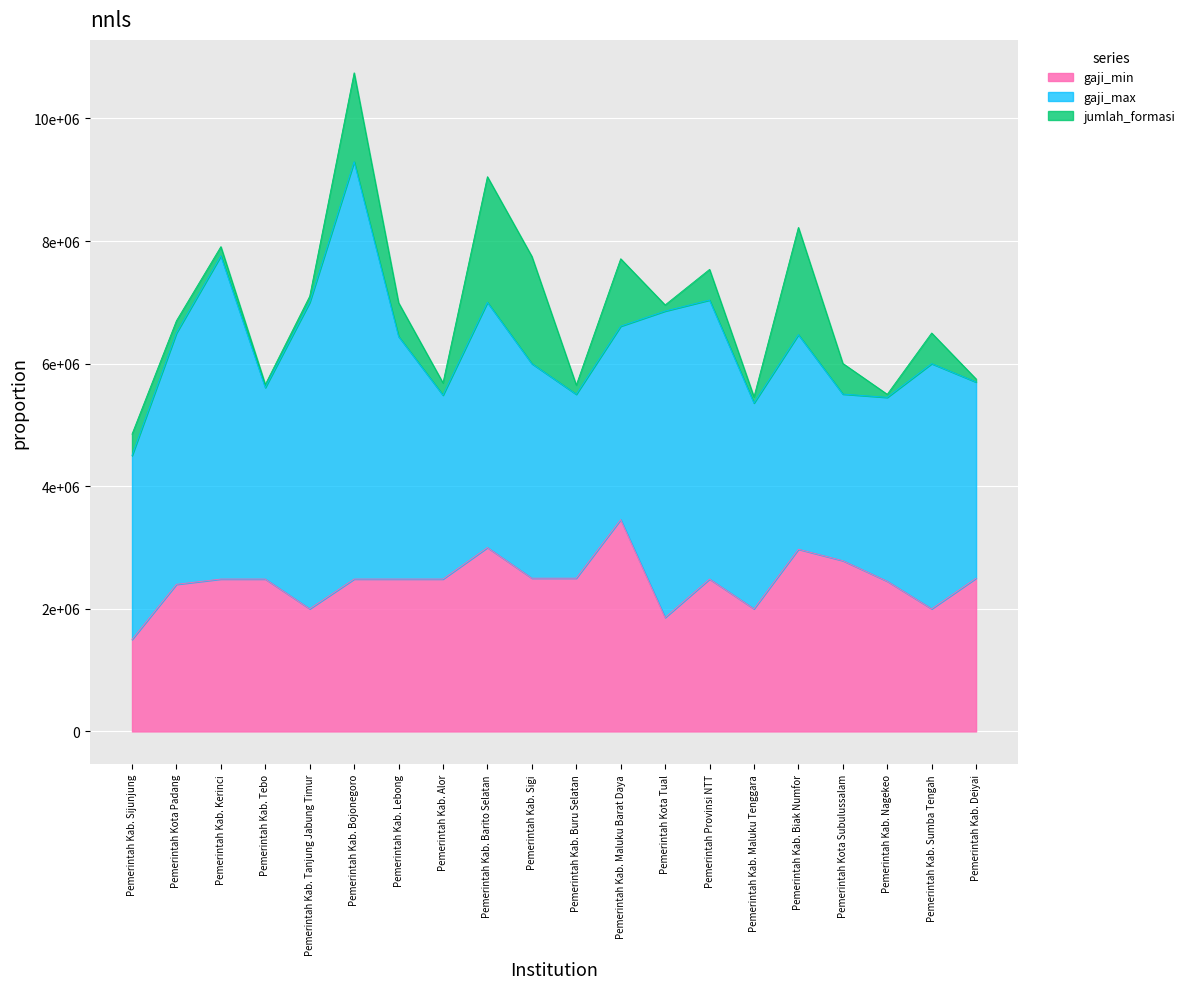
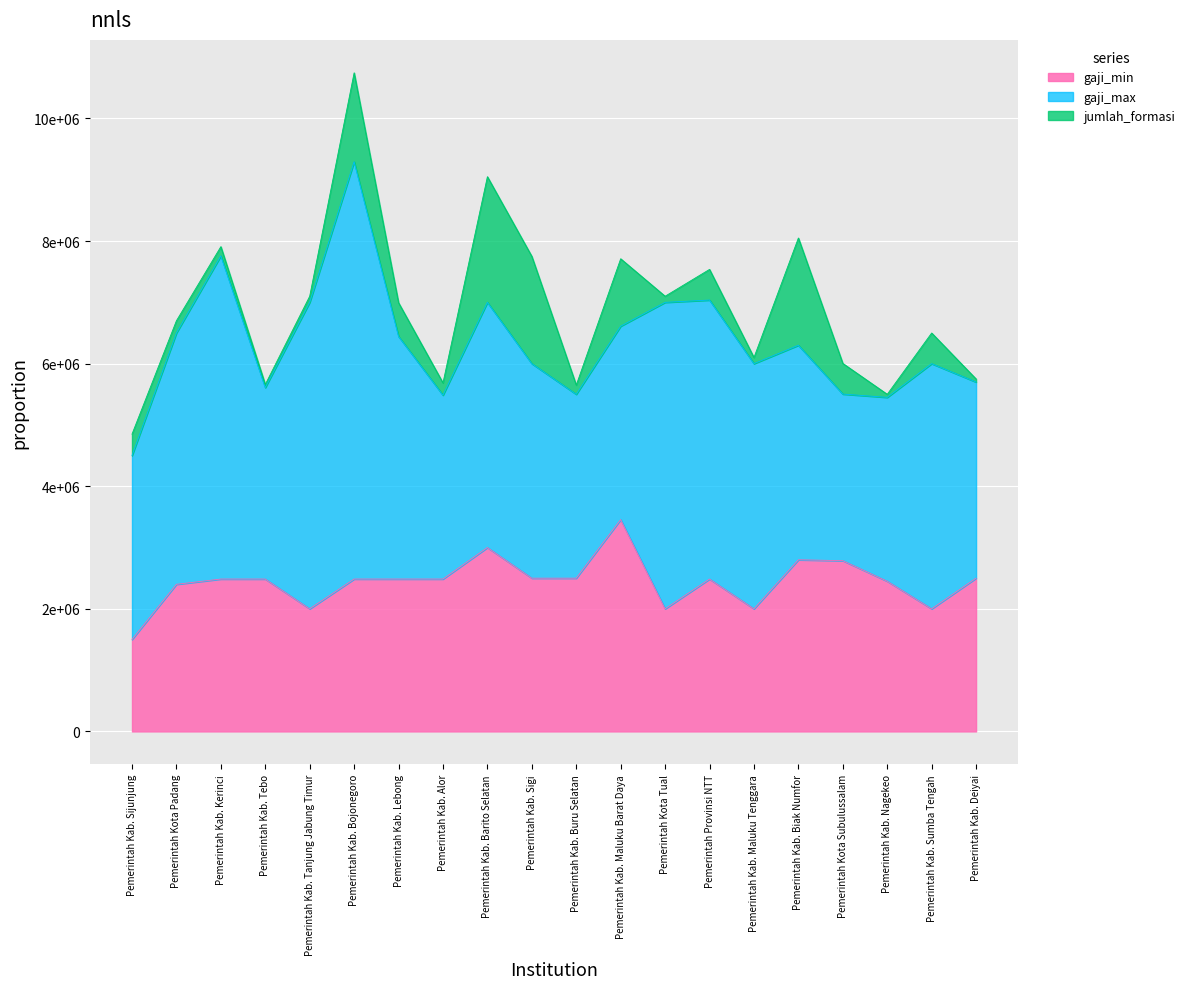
gaji_min, Pemerintah Kota Tual: 1900000 -> 2000000
gaji_max, Pemerintah Kab. Maluku Tenggara: 3400000 -> 4000000
gaji_min, Pemerintah Kab. Biak Numfor: 3000000 -> 2800000
